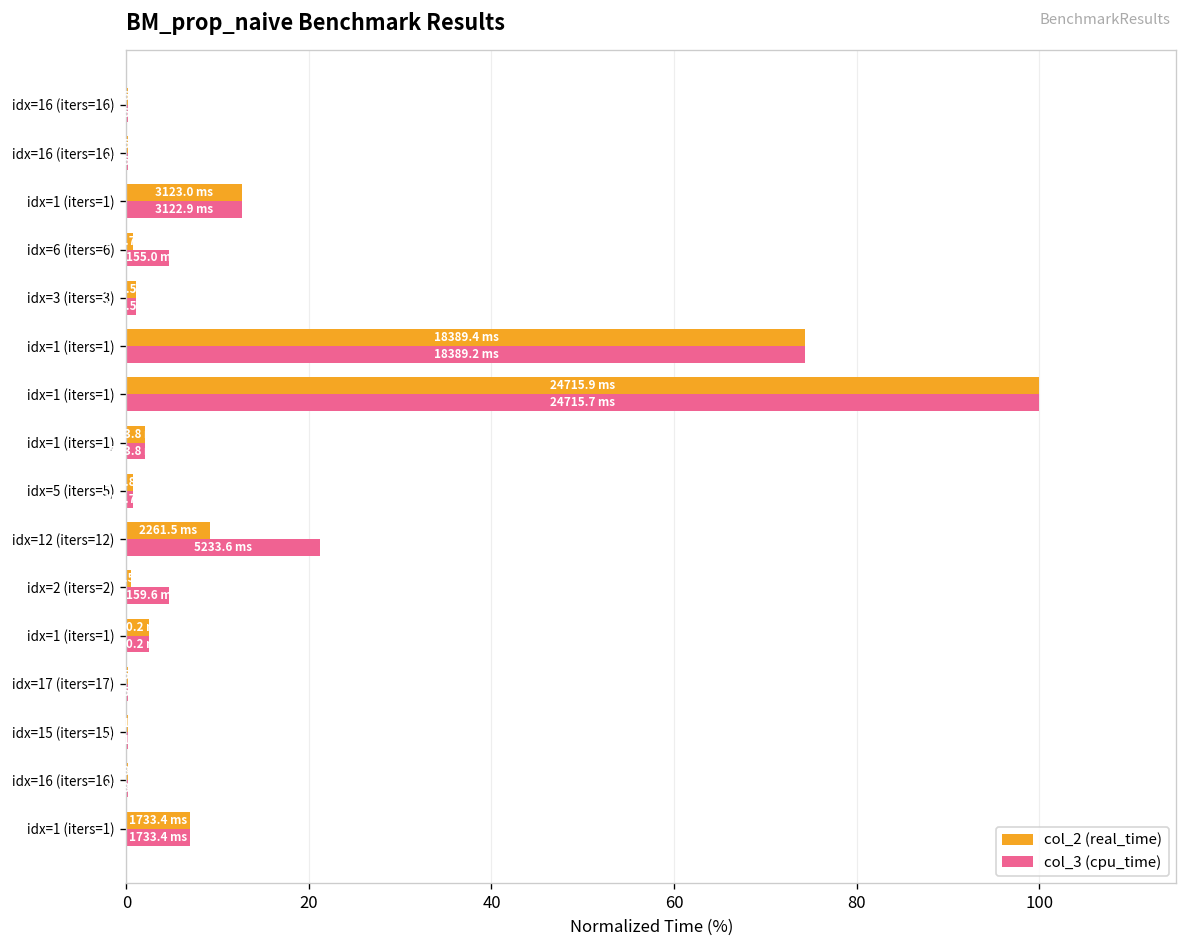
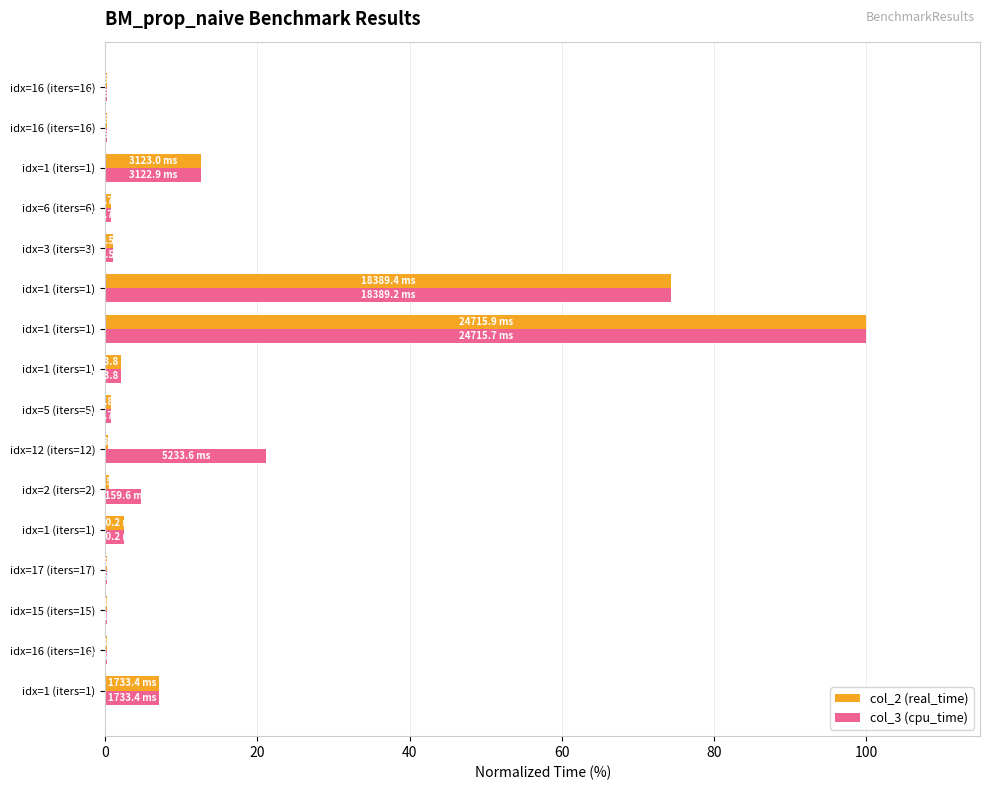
col_3 (cpu_time), idx=6 (iters=6): 5 -> 1
col_2 (real_time), idx=12 (iters=12): 9 -> 0
